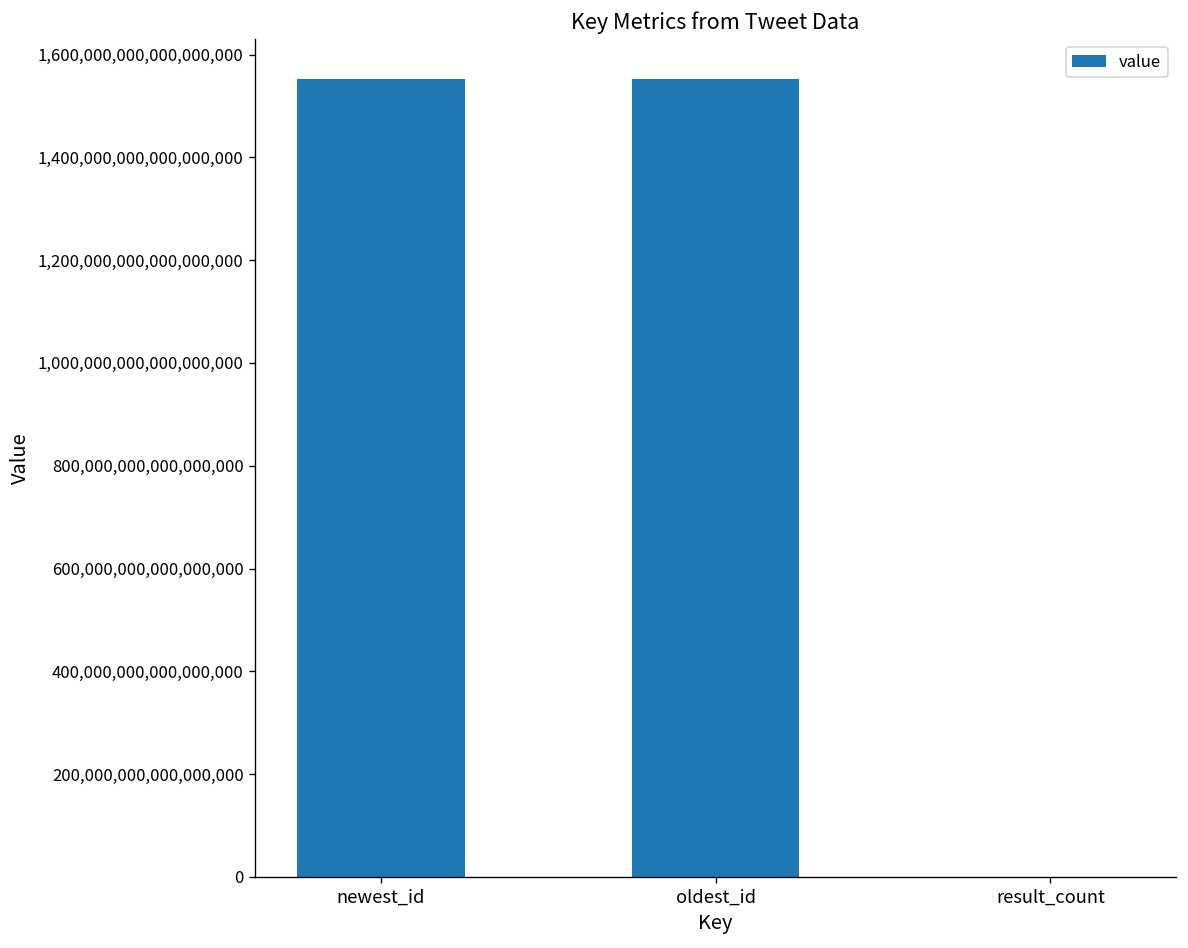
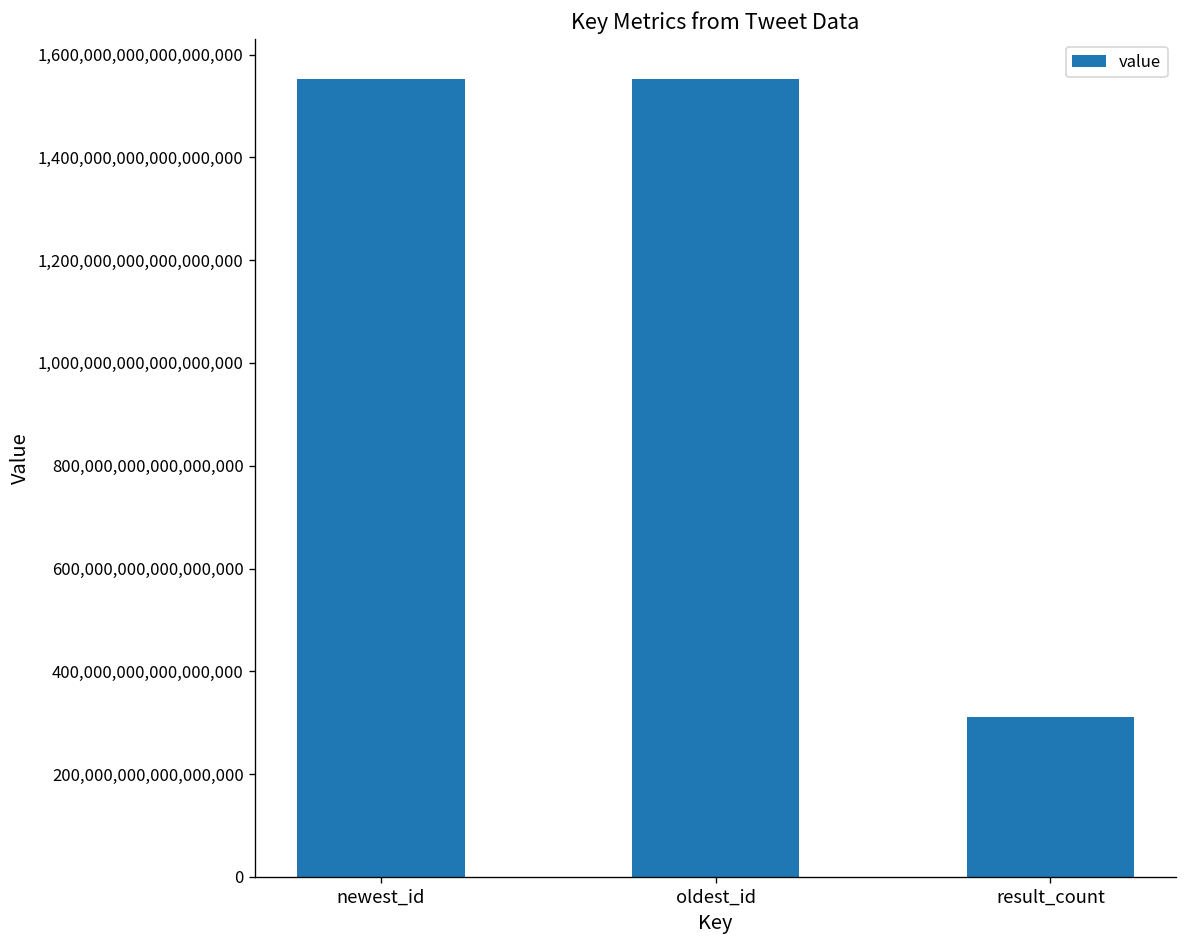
result_count: 0 -> 310,000,000,000,000,000
